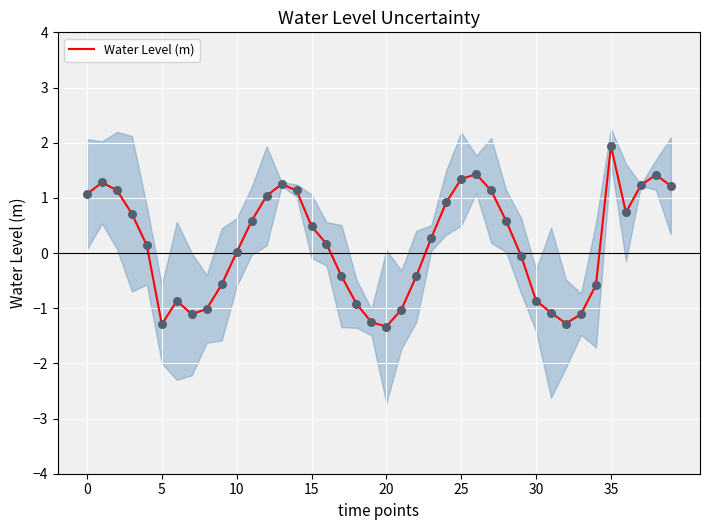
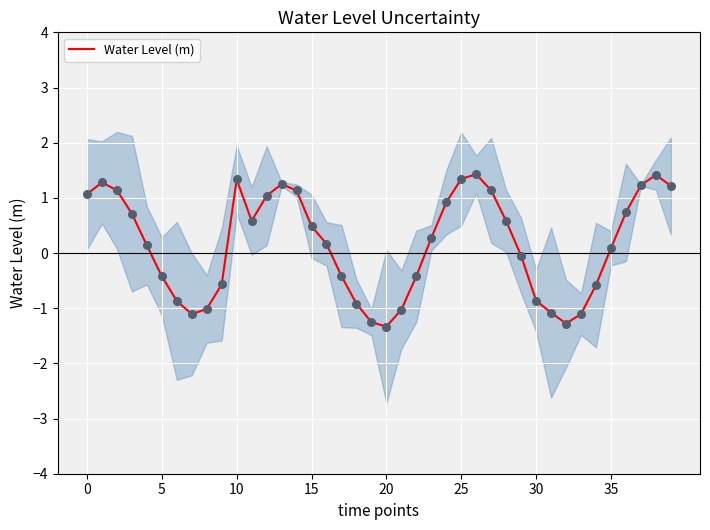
Water Level (m), 5: -1.3 -> -0.4
Water Level (m), 10: 0.0 -> 1.3
Water Level (m), 35: 1.9 -> 0.1
